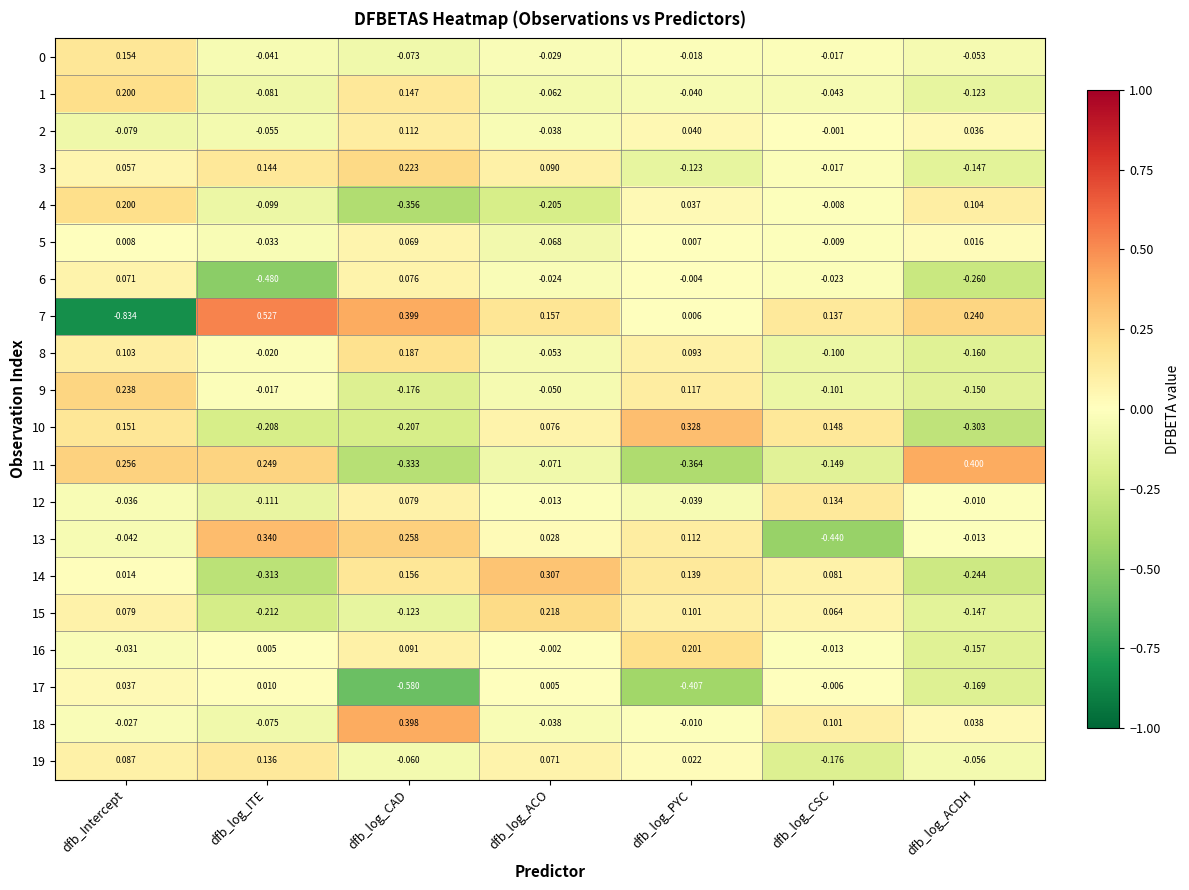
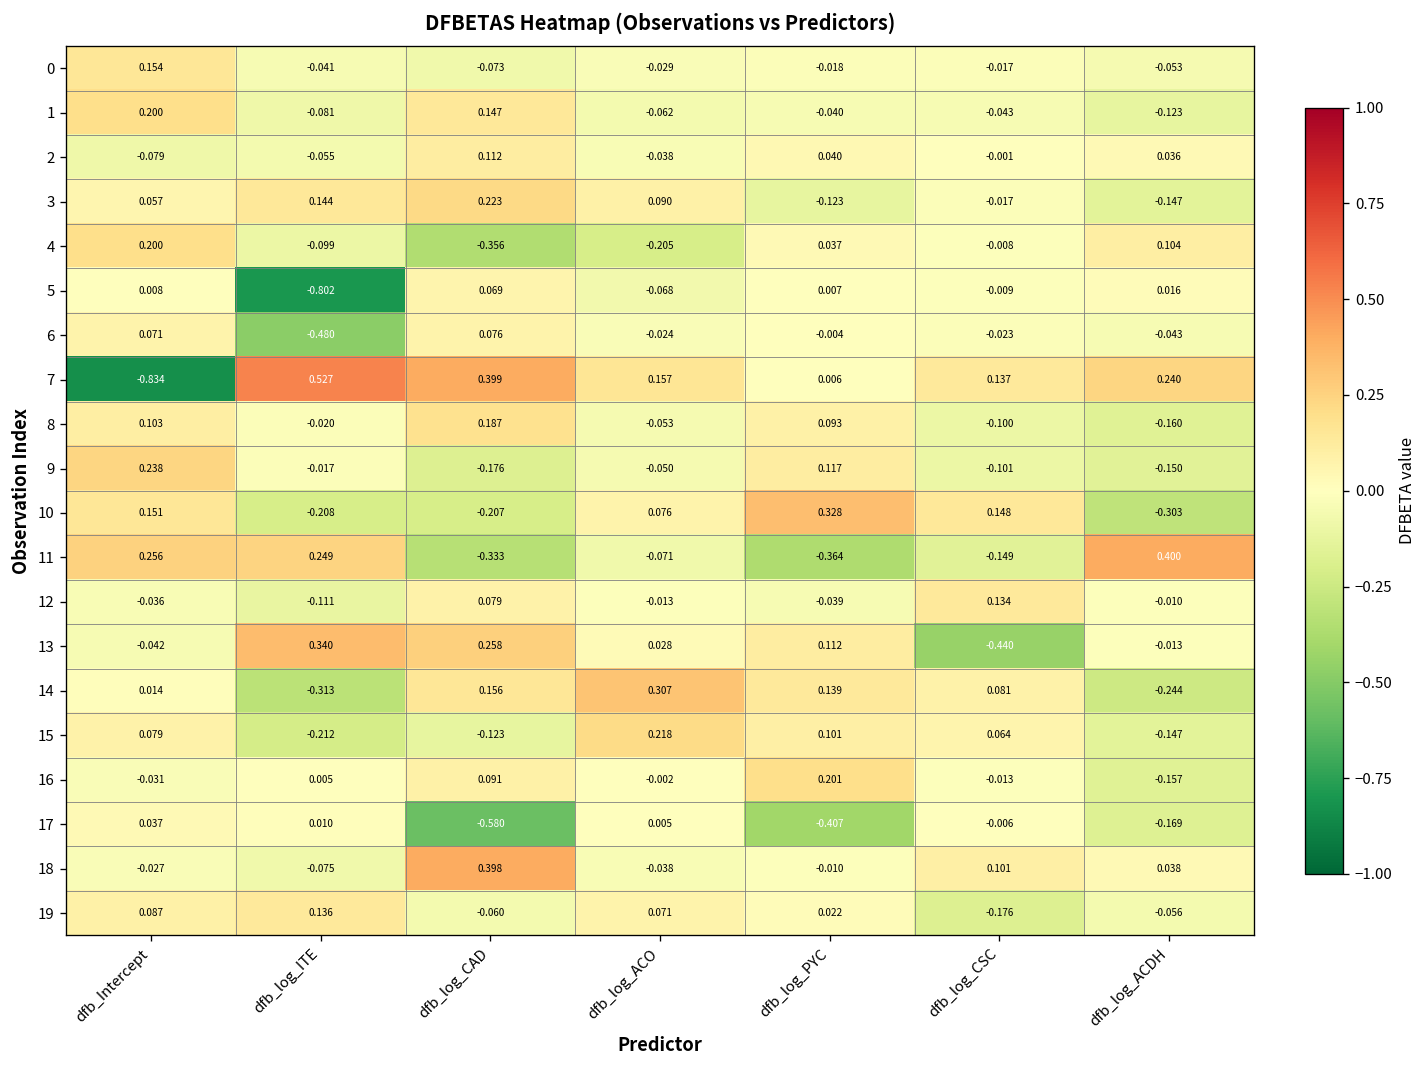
5, dfb_log_ITE: -0.033 -> -0.802
6, dfb_log_ACDH: -0.260 -> -0.043
